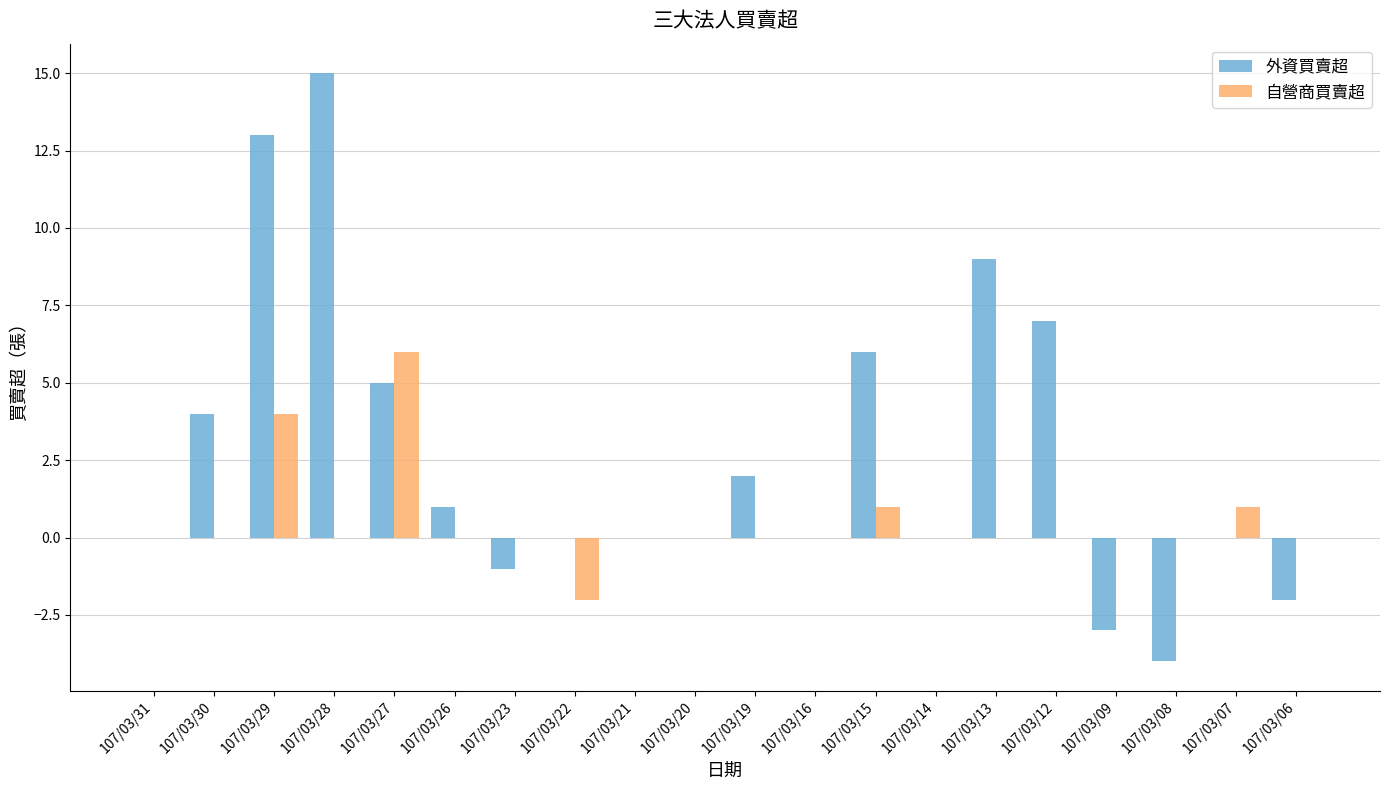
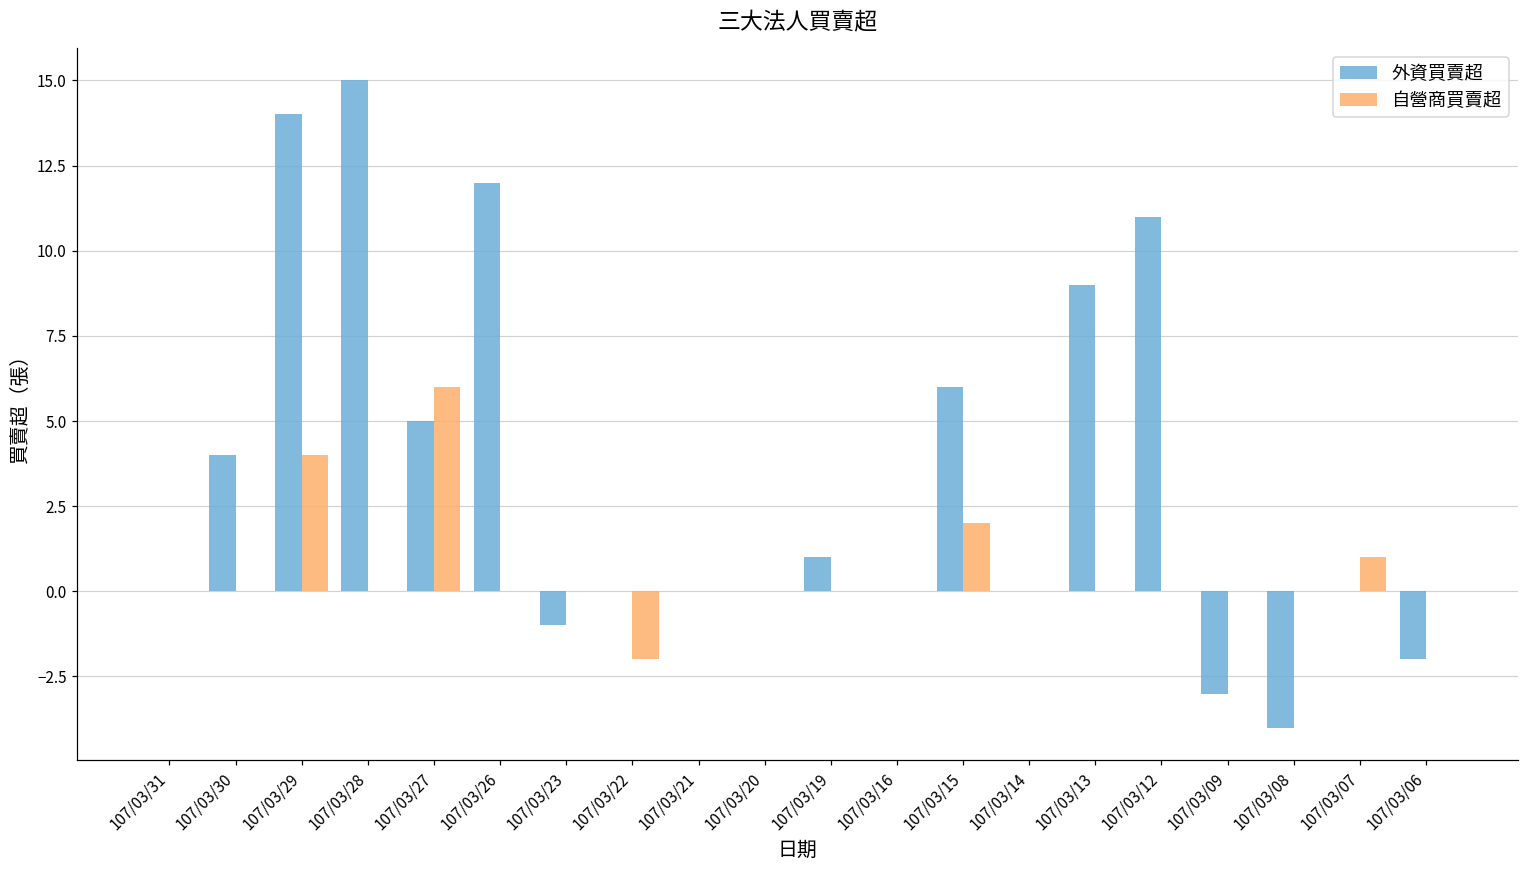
外資買賣超, 107/03/29: 13 -> 14
外資買賣超, 107/03/26: 1 -> 12
外資買賣超, 107/03/19: 2 -> 1
自營商買賣超, 107/03/15: 1 -> 2
外資買賣超, 107/03/12: 7 -> 11
